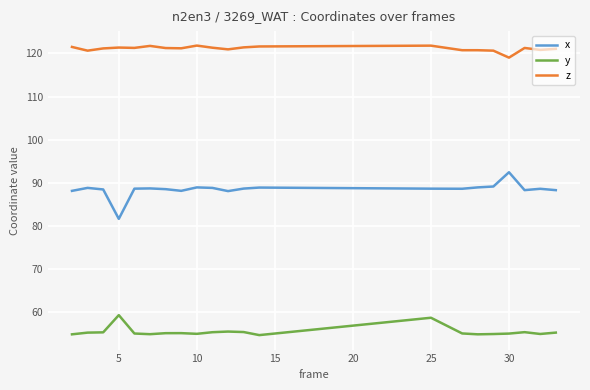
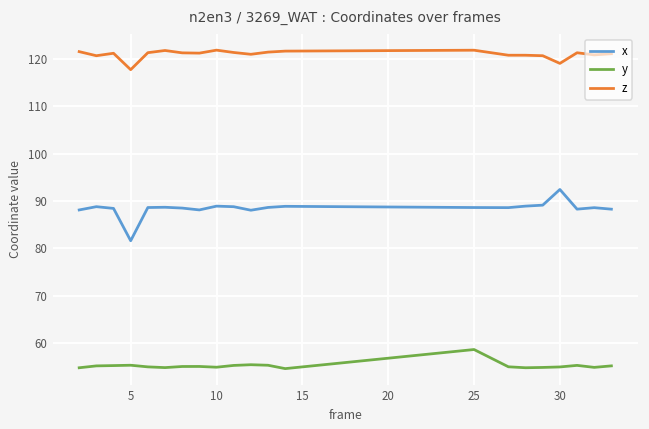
y, 5: 59 -> 55
z, 5: 121 -> 118
